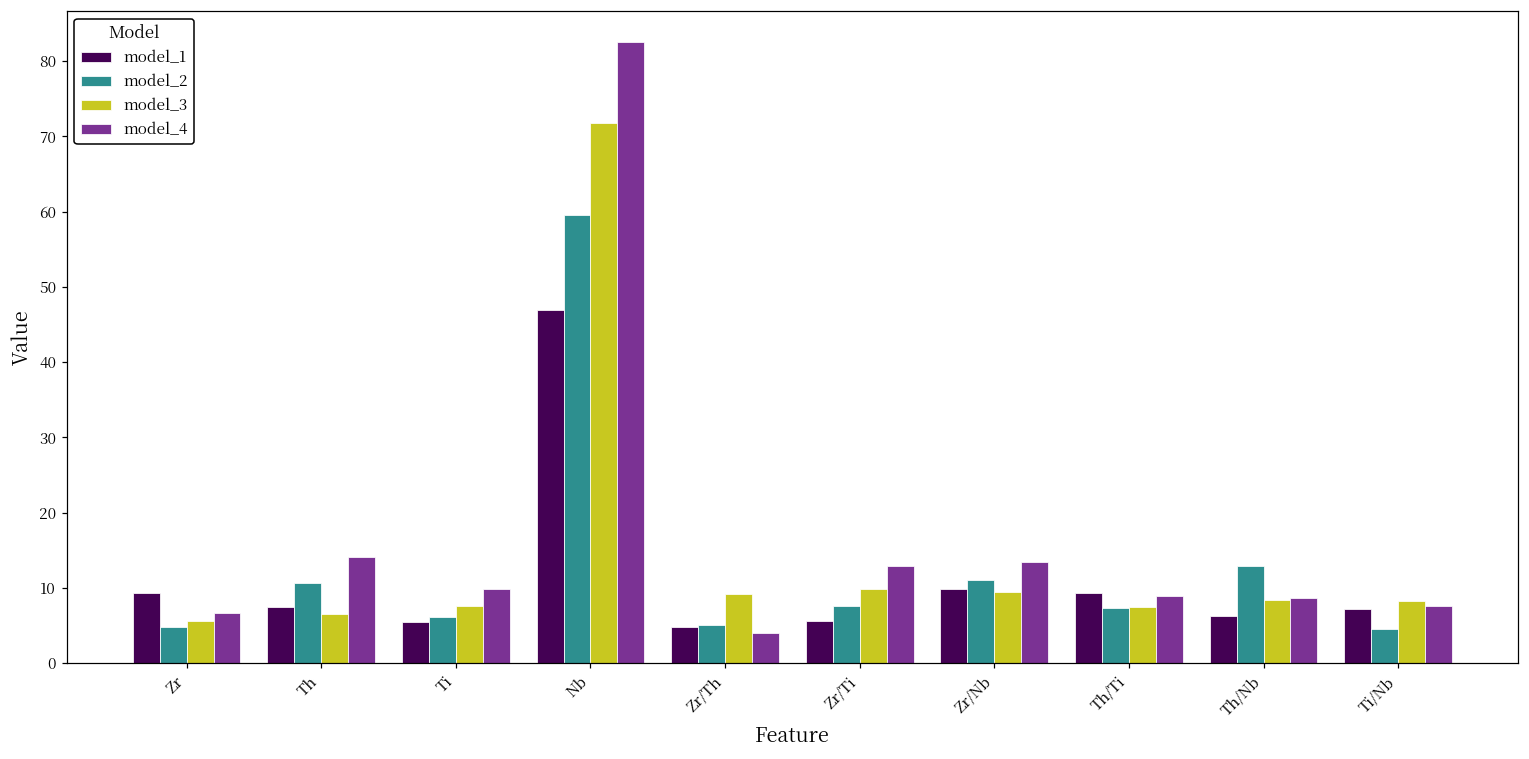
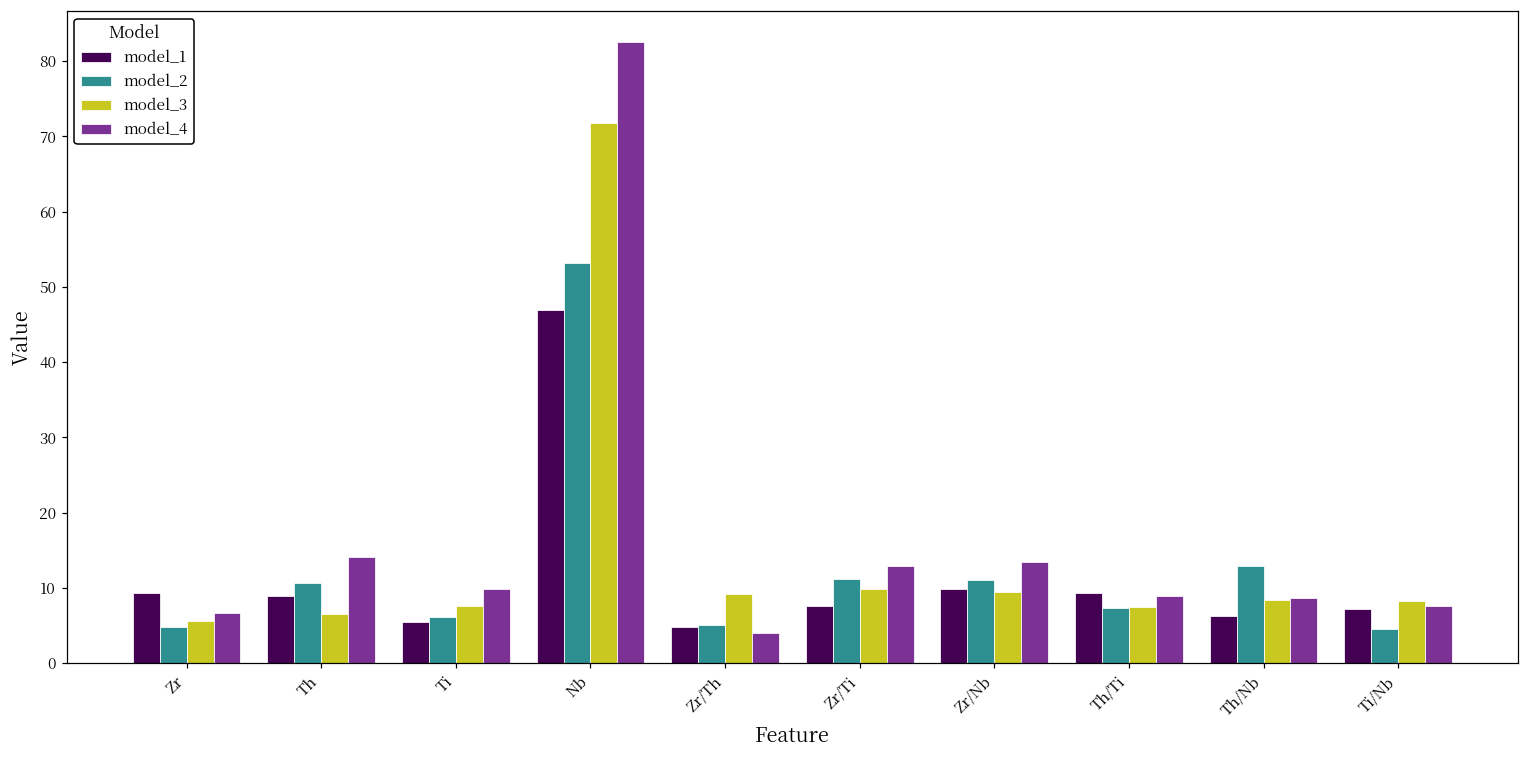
model_1, Th: 7 -> 9
model_2, Nb: 60 -> 53
model_1, Zr/Ti: 6 -> 8
model_2, Zr/Ti: 8 -> 11
